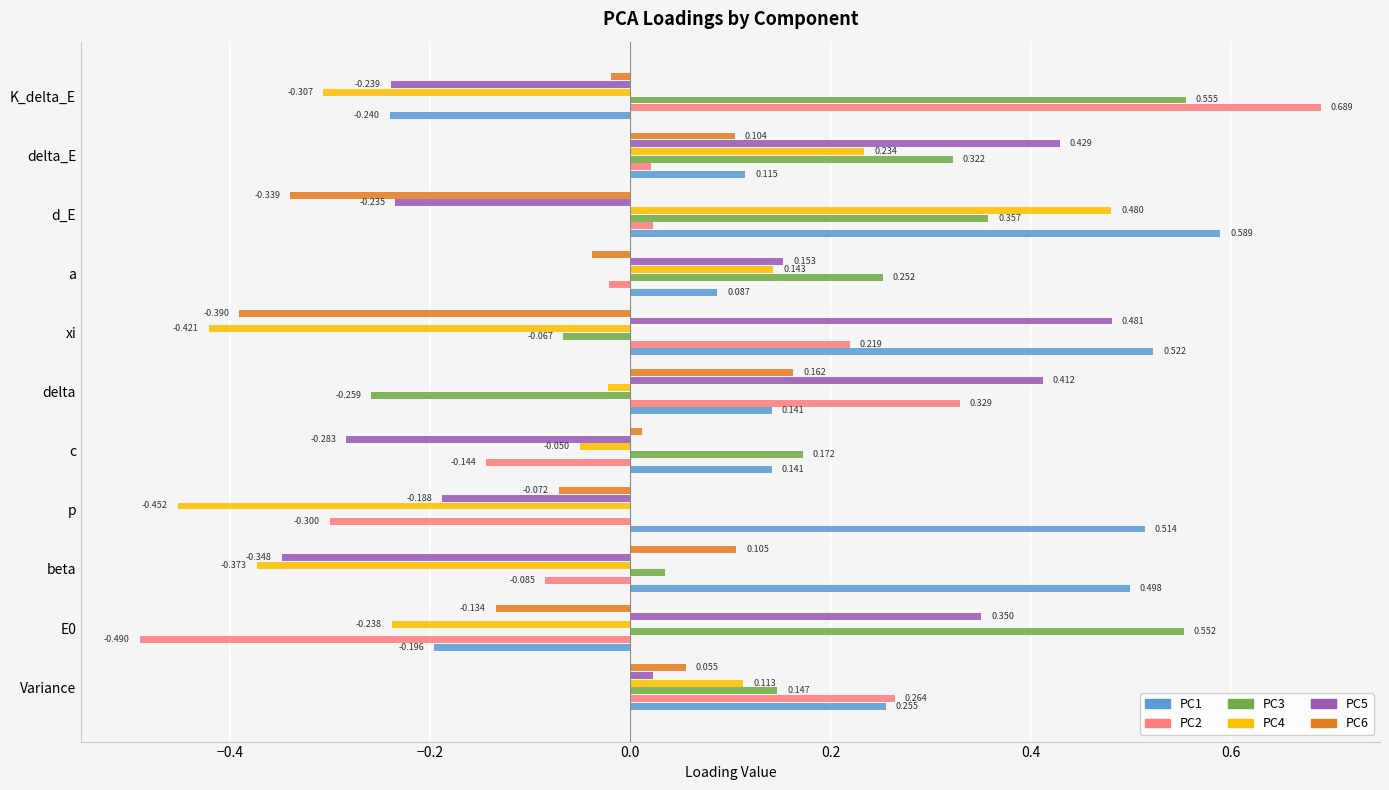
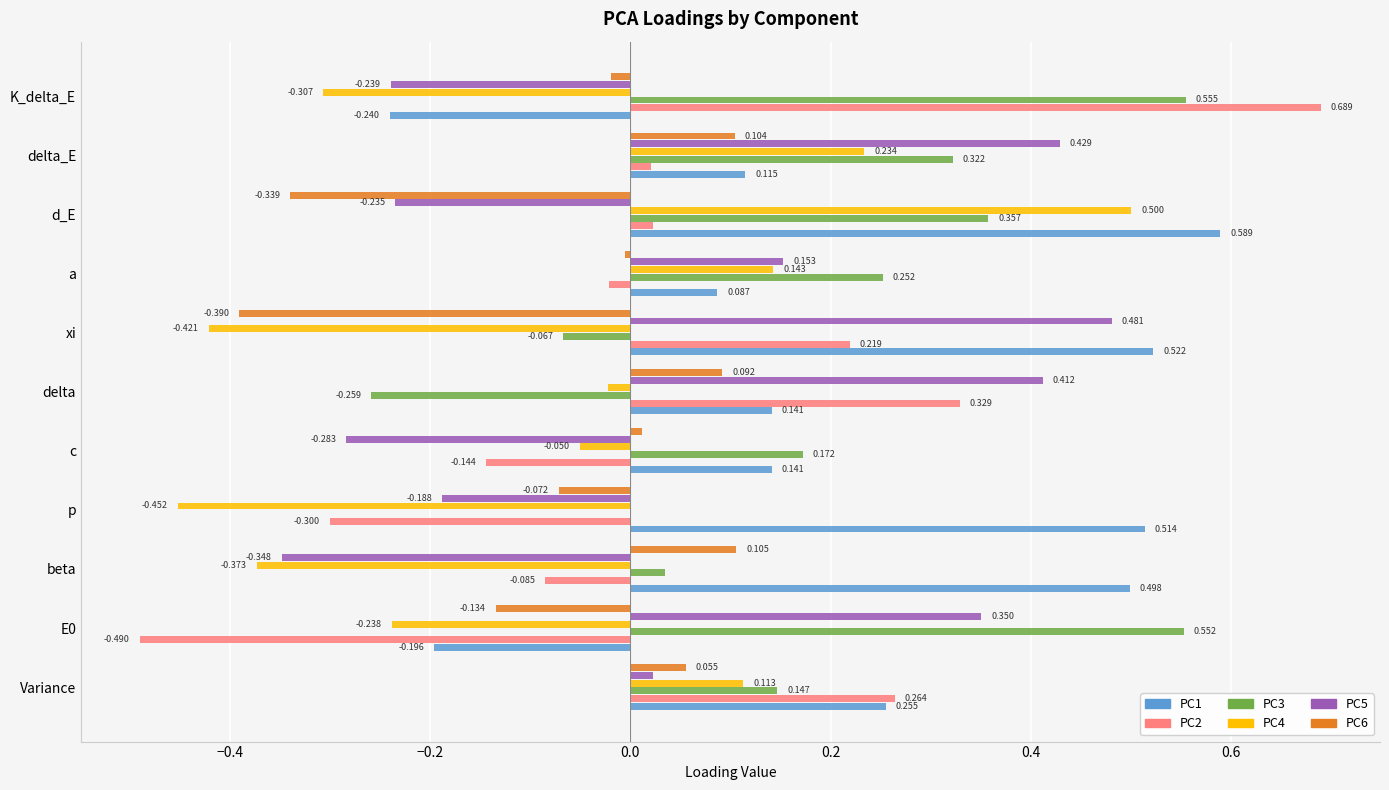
PC4, d_E: 0.480 -> 0.500
PC6, a: -0.038 -> -0.005
PC6, delta: 0.162 -> 0.092
